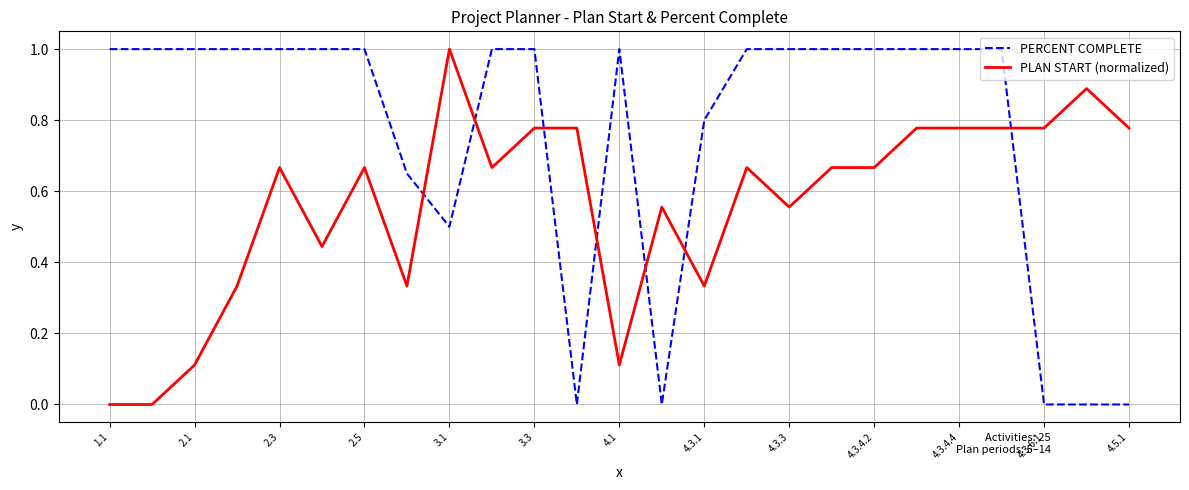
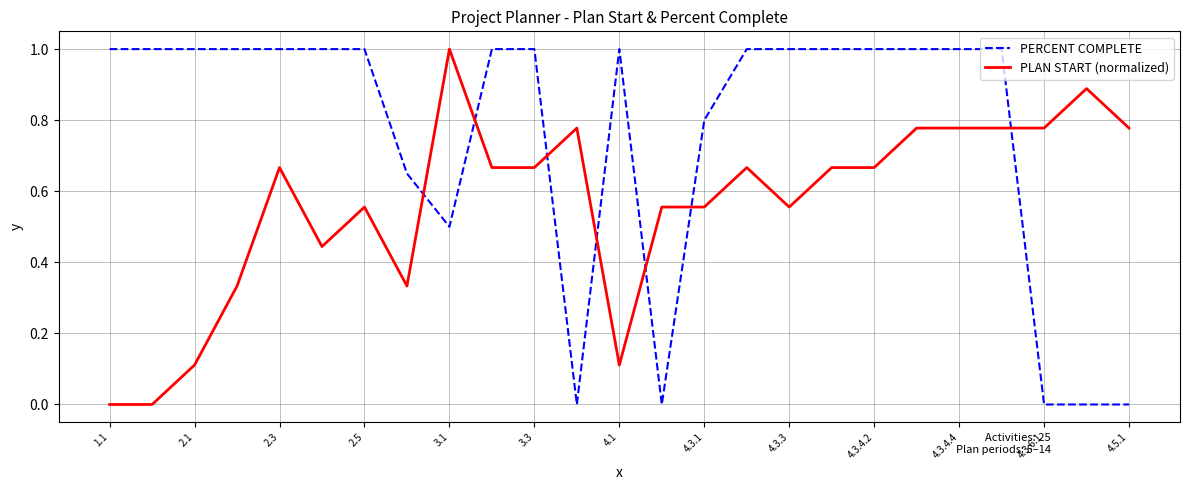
PLAN START (normalized), 2.5: 0.67 -> 0.56
PLAN START (normalized), 3.3: 0.78 -> 0.67
PLAN START (normalized), 4.3.1: 0.33 -> 0.56
